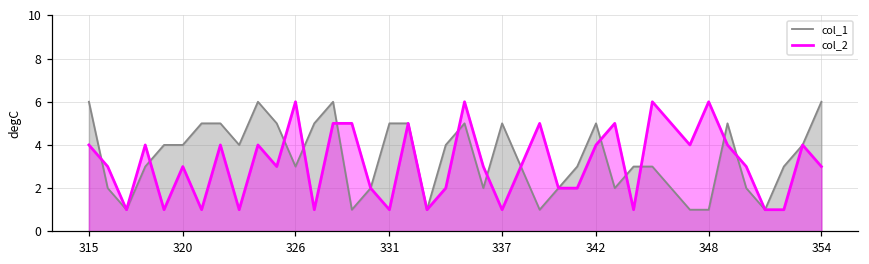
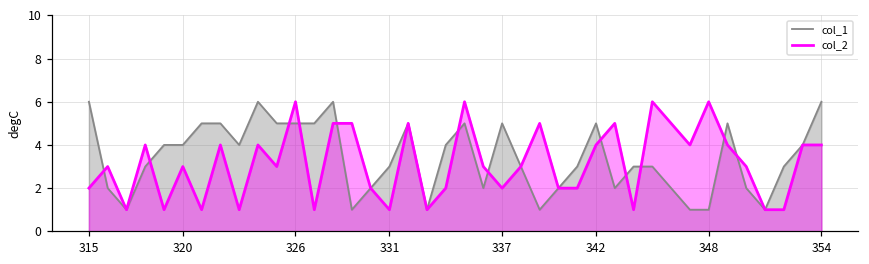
col_2, 315: 4 -> 2
col_1, 326: 3 -> 5
col_1, 331: 5 -> 3
col_2, 337: 1 -> 2
col_2, 354: 3 -> 4
